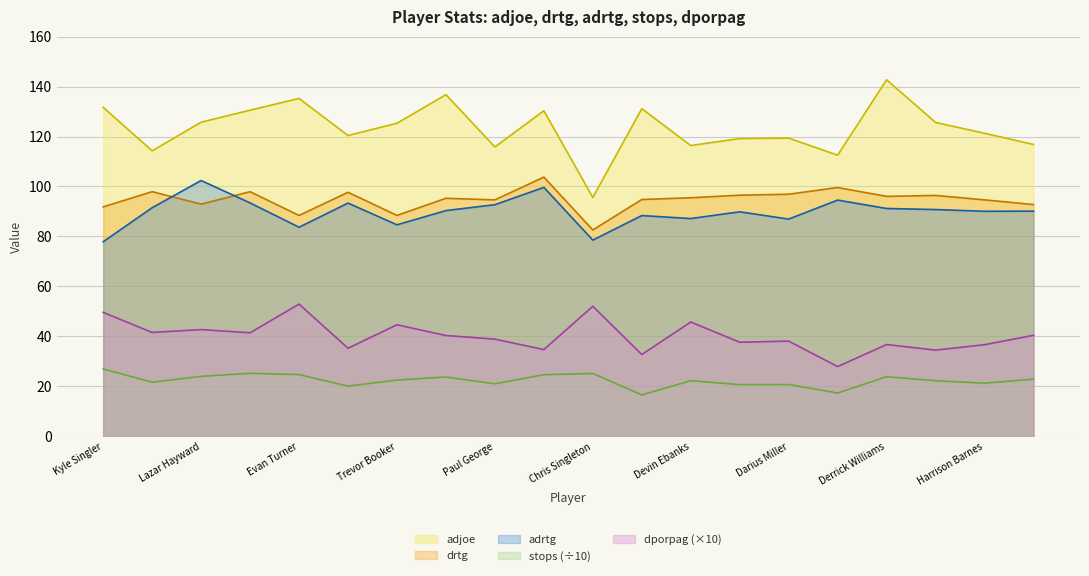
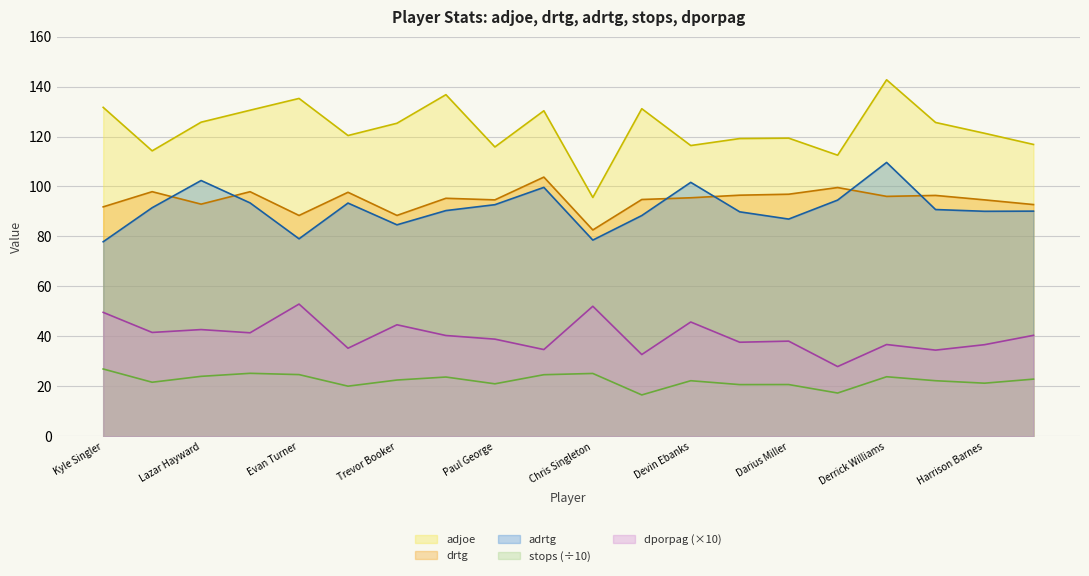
adrtg, Evan Turner: 84 -> 79
adrtg, Devin Ebanks: 87 -> 102
adrtg, Derrick Williams: 91 -> 110
